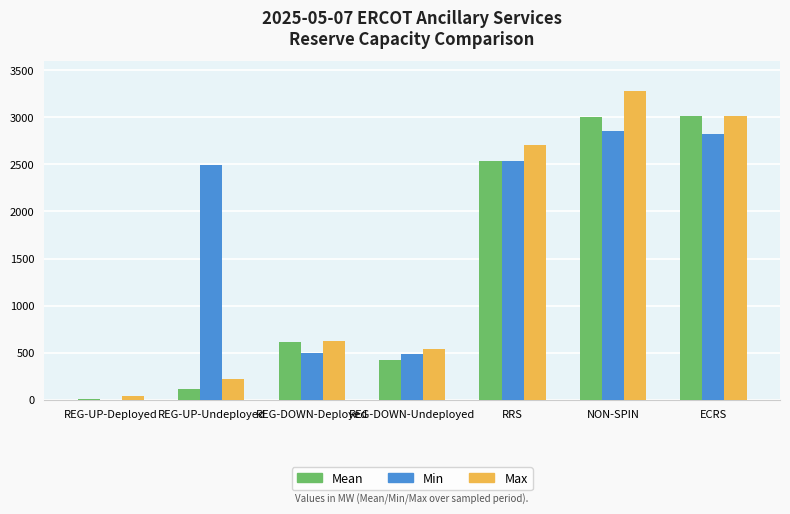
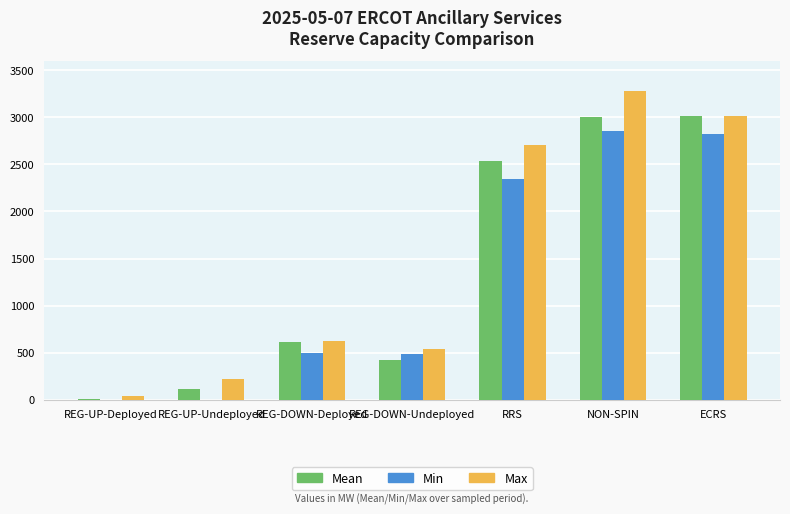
Min, REG-UP-Undeployed: 2500 -> 0
Min, RRS: 2500 -> 2400
